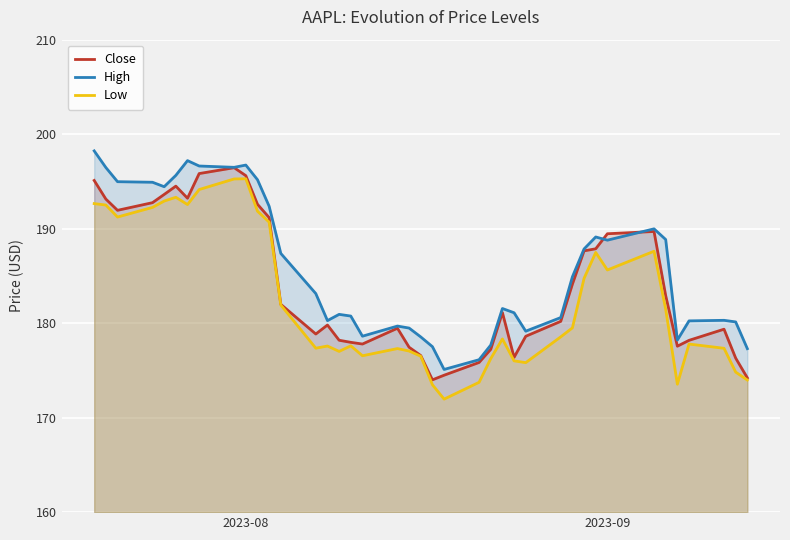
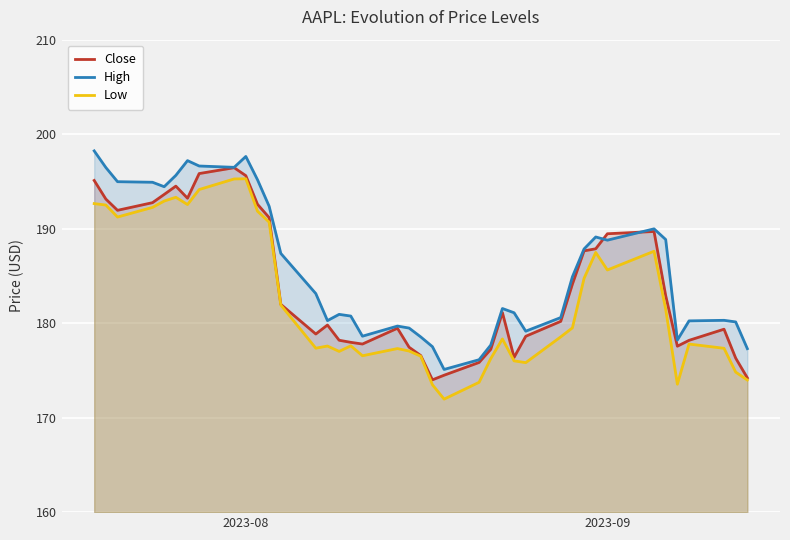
High, 2023-08: 197 -> 198
